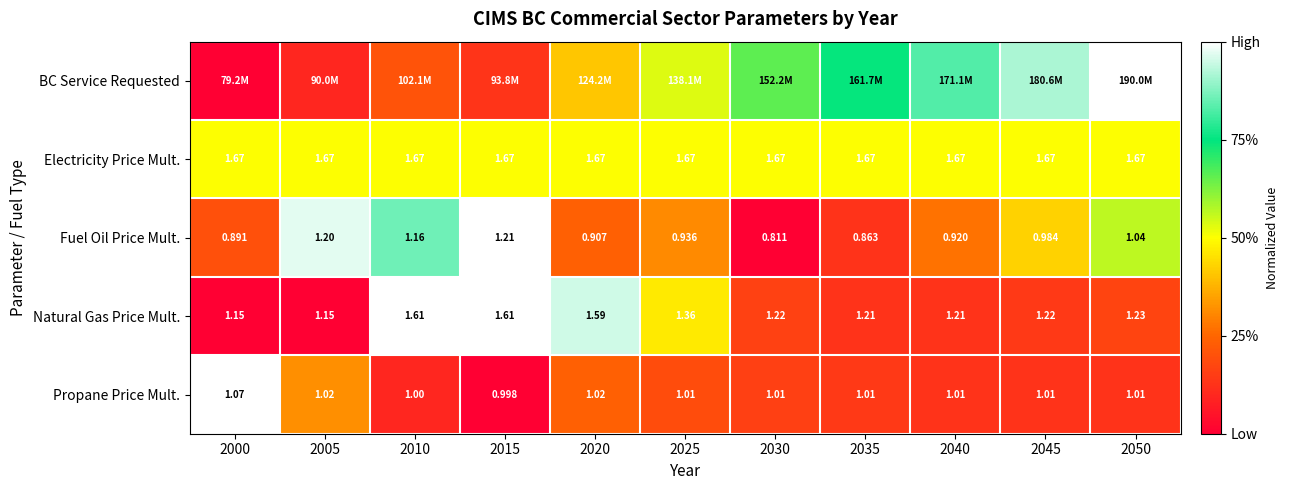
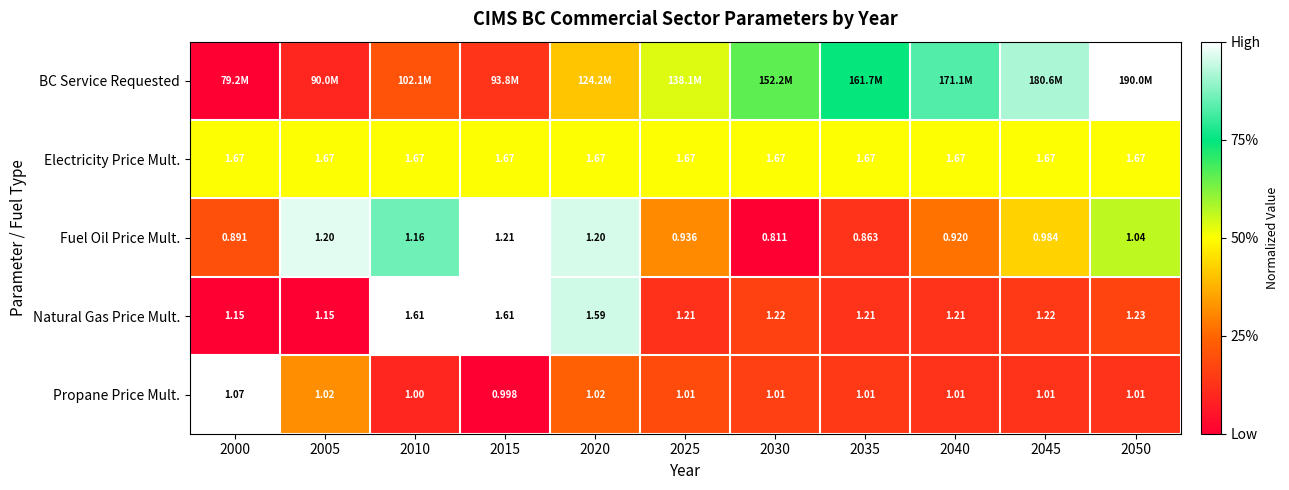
Fuel Oil Price Mult., 2020: 0.907 -> 1.20
Natural Gas Price Mult., 2025: 1.36 -> 1.21
